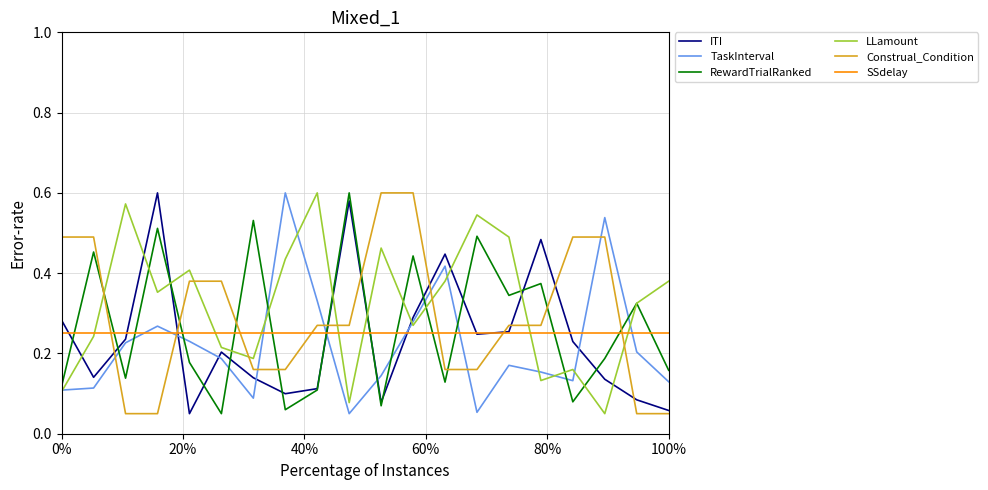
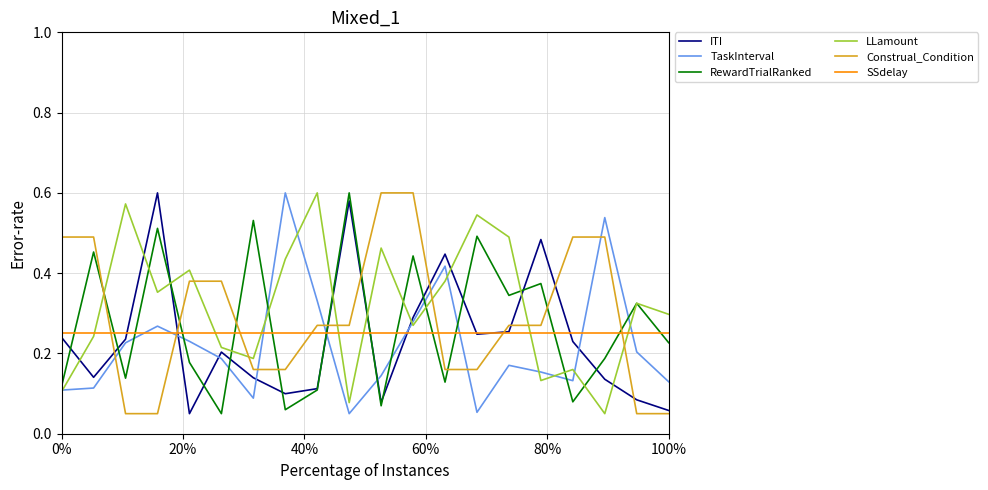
ITI, 0%: 0.28 -> 0.24
RewardTrialRanked, 100%: 0.16 -> 0.23
LLamount, 100%: 0.38 -> 0.30
